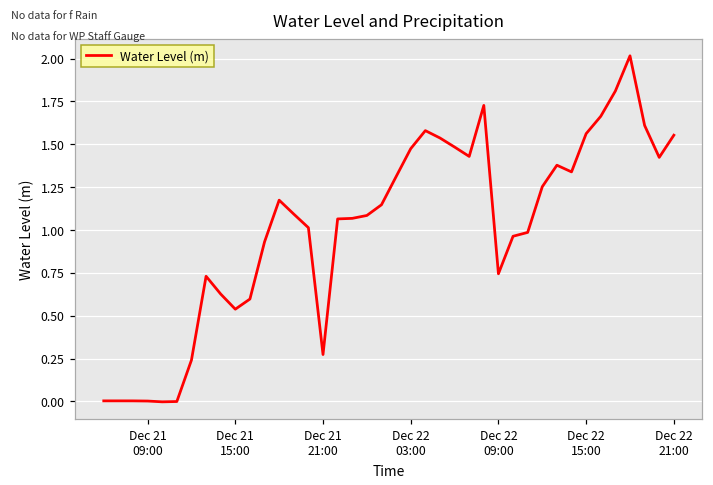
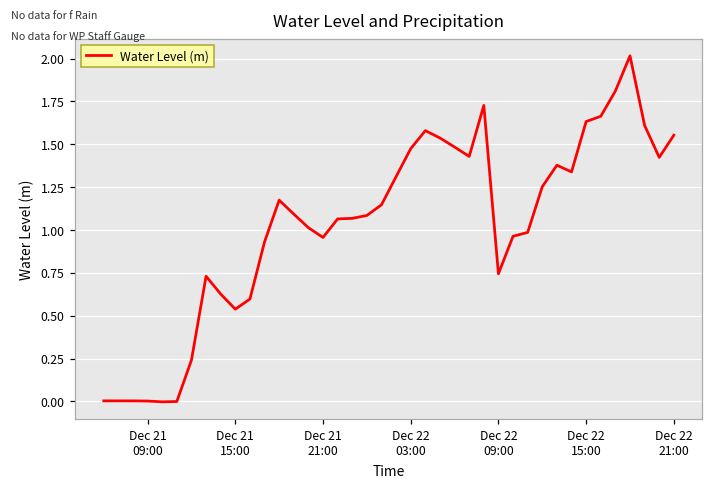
Dec 21 21:00: 0.27 -> 0.96
Dec 22 15:00: 1.56 -> 1.63
